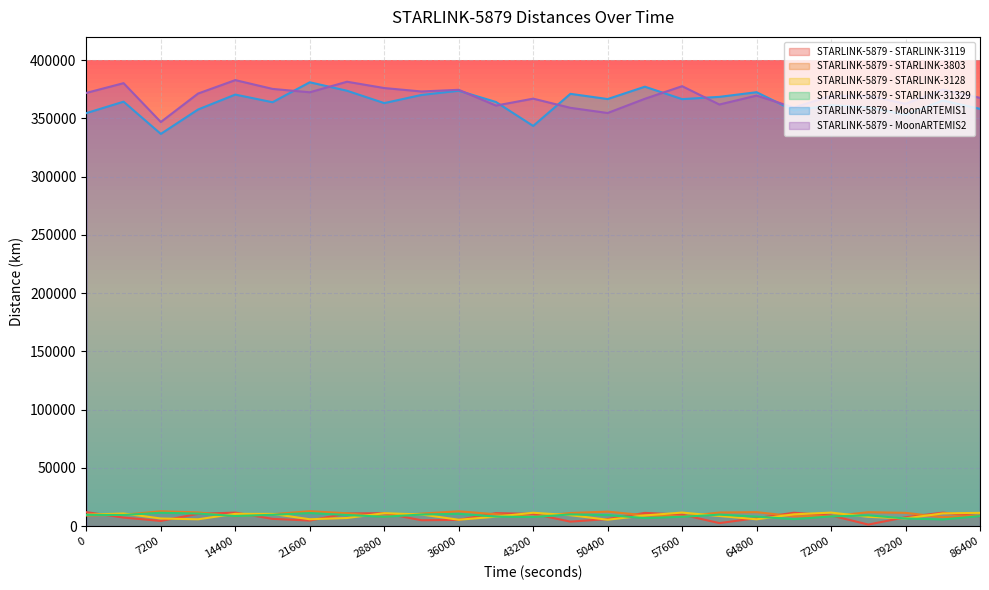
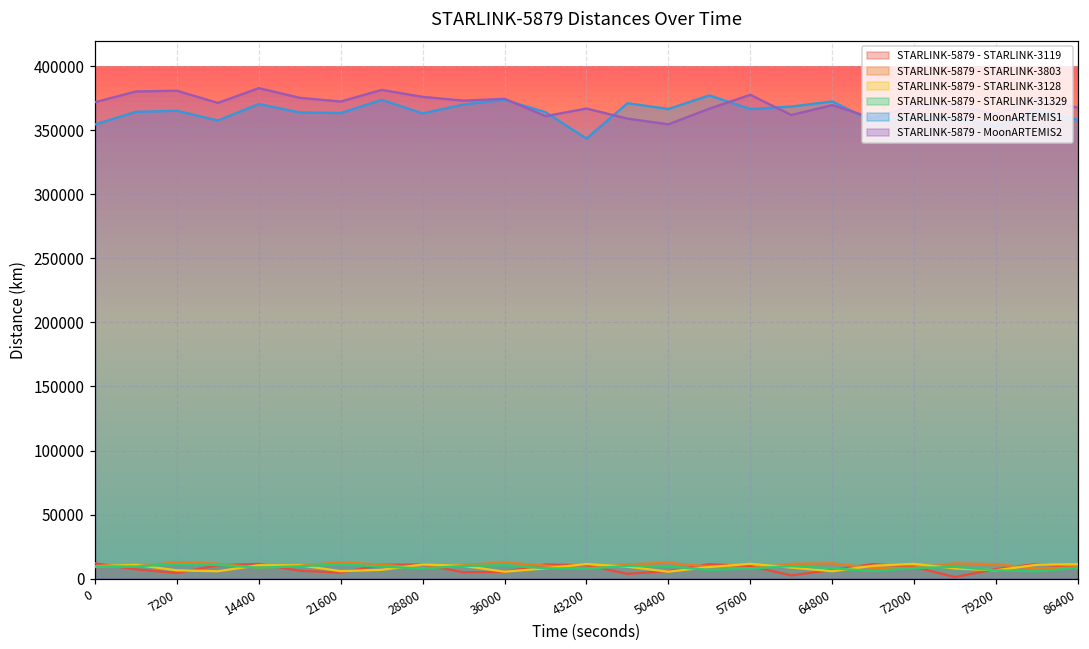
STARLINK-5879 - MoonARTEMIS1, 7200: 337000 -> 365000
STARLINK-5879 - MoonARTEMIS2, 7200: 347000 -> 381000
STARLINK-5879 - MoonARTEMIS1, 21600: 381000 -> 363000
